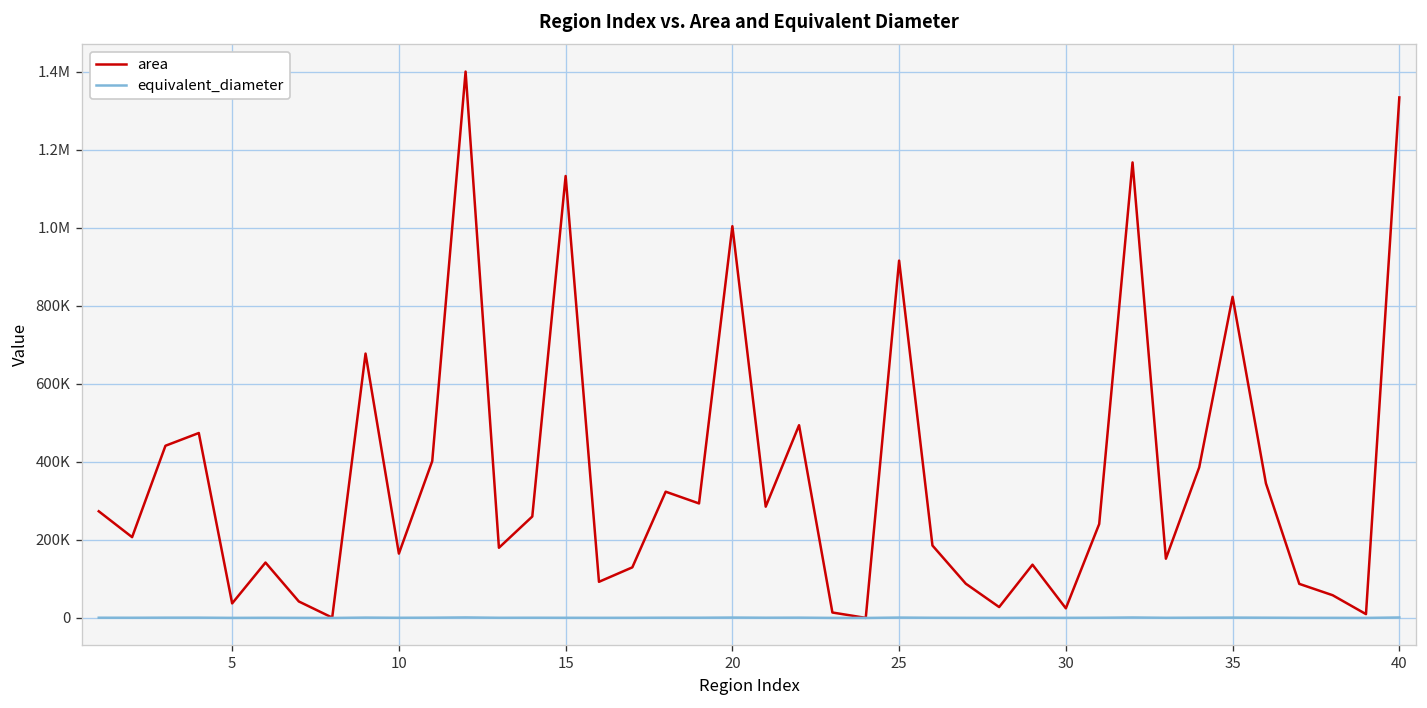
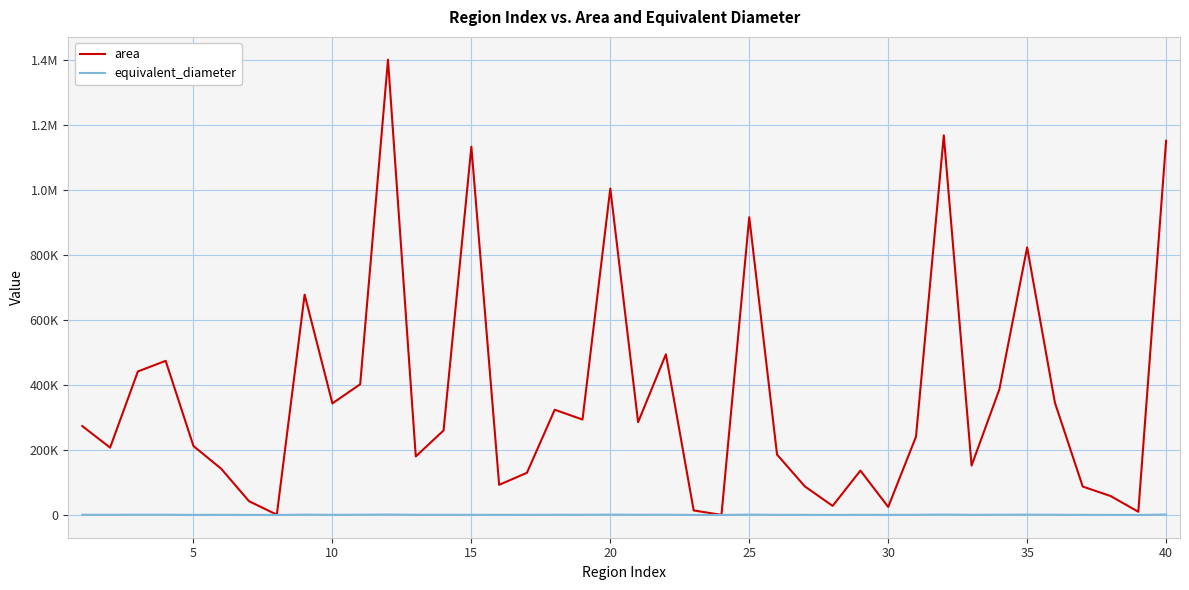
area, 5: 40000 -> 210000
area, 10: 160000 -> 340000
area, 40: 1330000 -> 1150000
